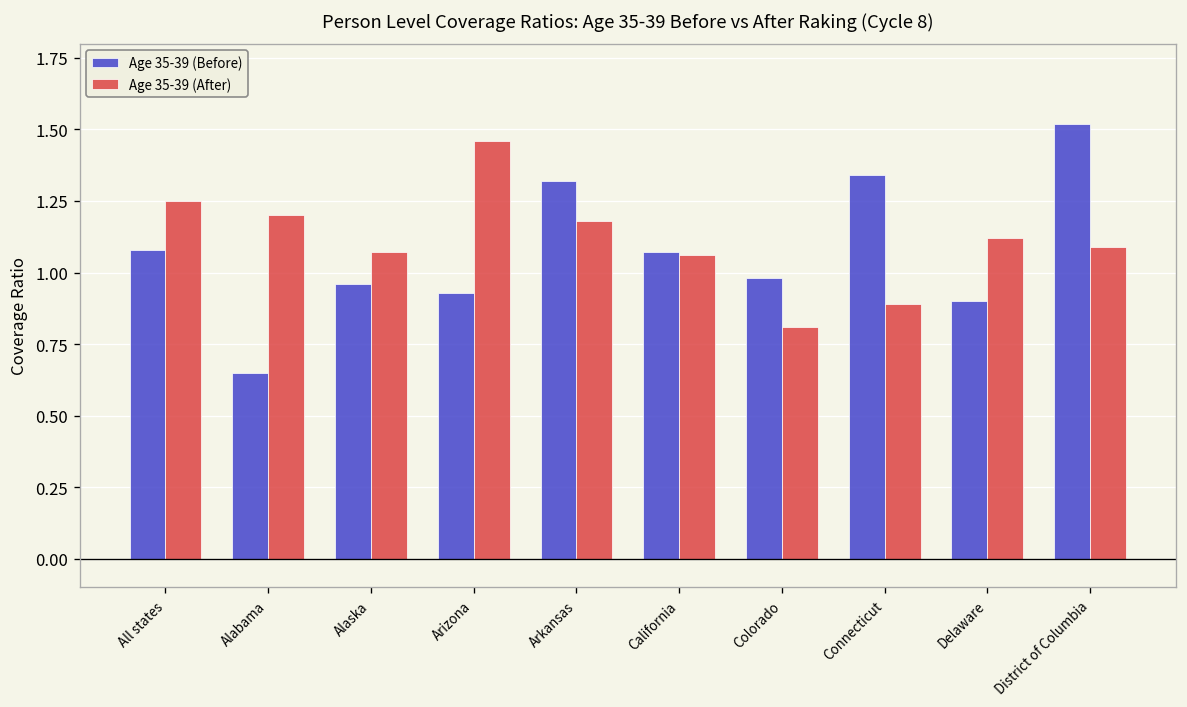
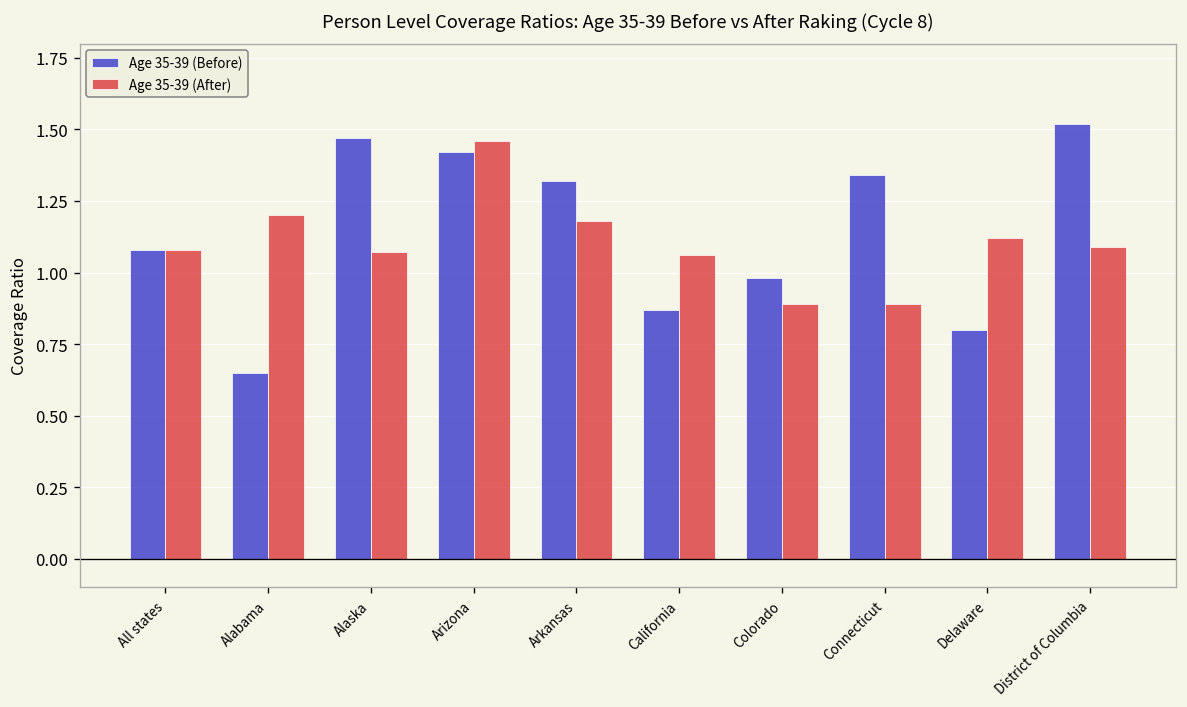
Age 35-39 (After), All states: 1.25 -> 1.08
Age 35-39 (Before), Alaska: 0.96 -> 1.47
Age 35-39 (Before), Arizona: 0.93 -> 1.42
Age 35-39 (Before), California: 1.07 -> 0.87
Age 35-39 (After), Colorado: 0.81 -> 0.89
Age 35-39 (Before), Delaware: 0.9 -> 0.8
